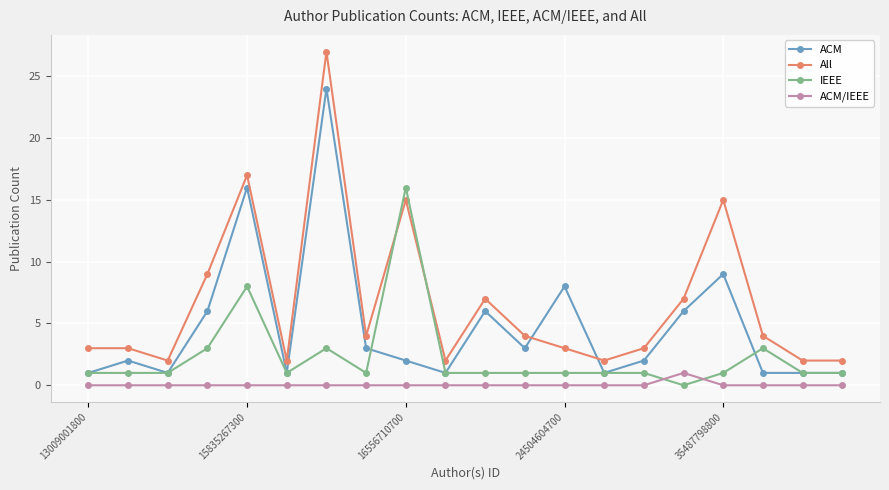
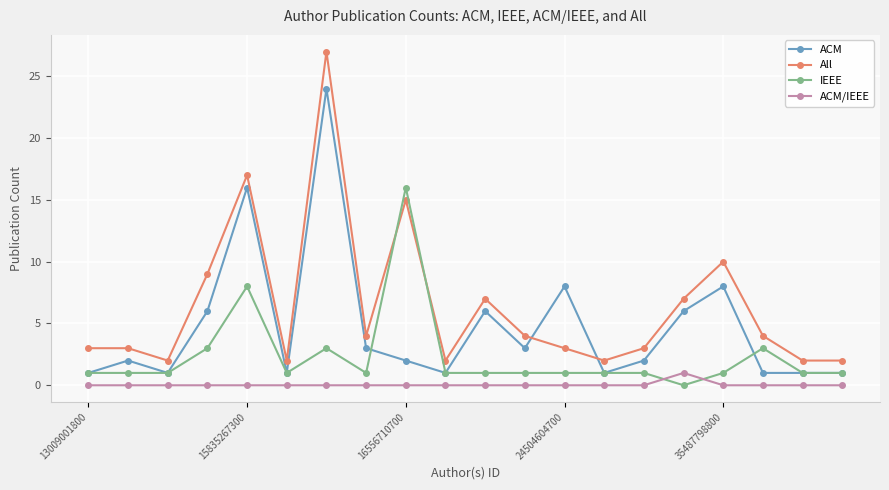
ACM, 35487798800: 9 -> 8
All, 35487798800: 15 -> 10
